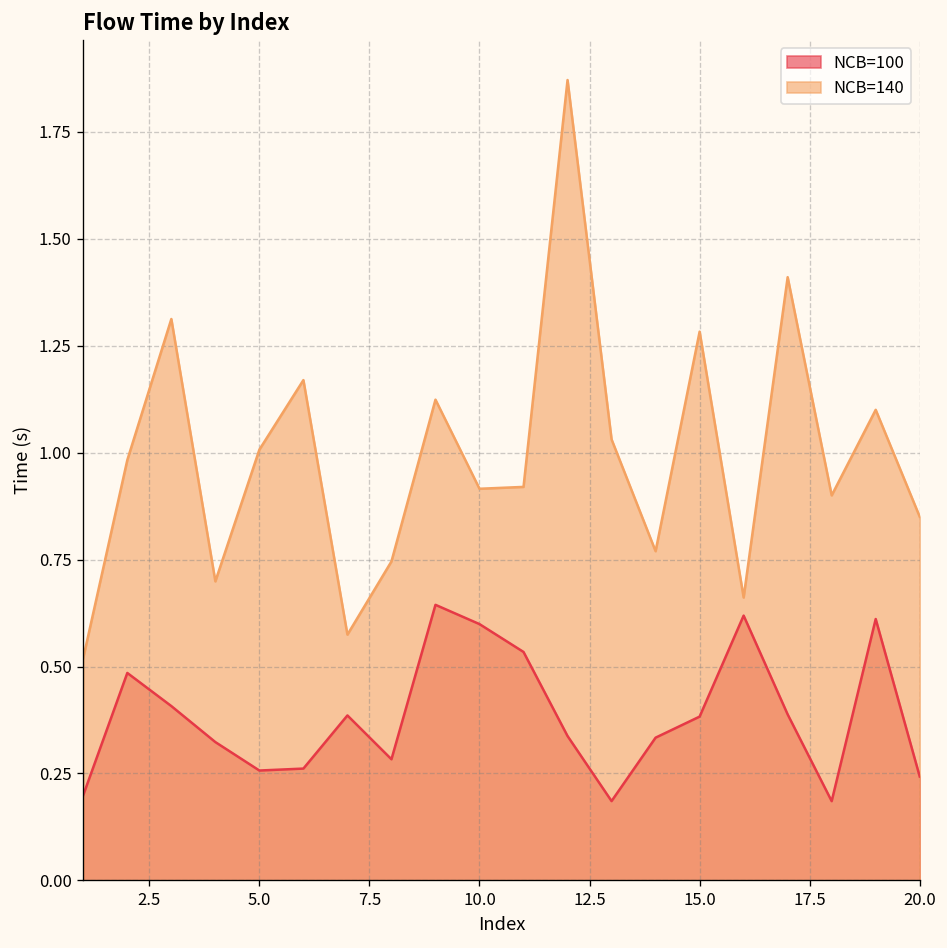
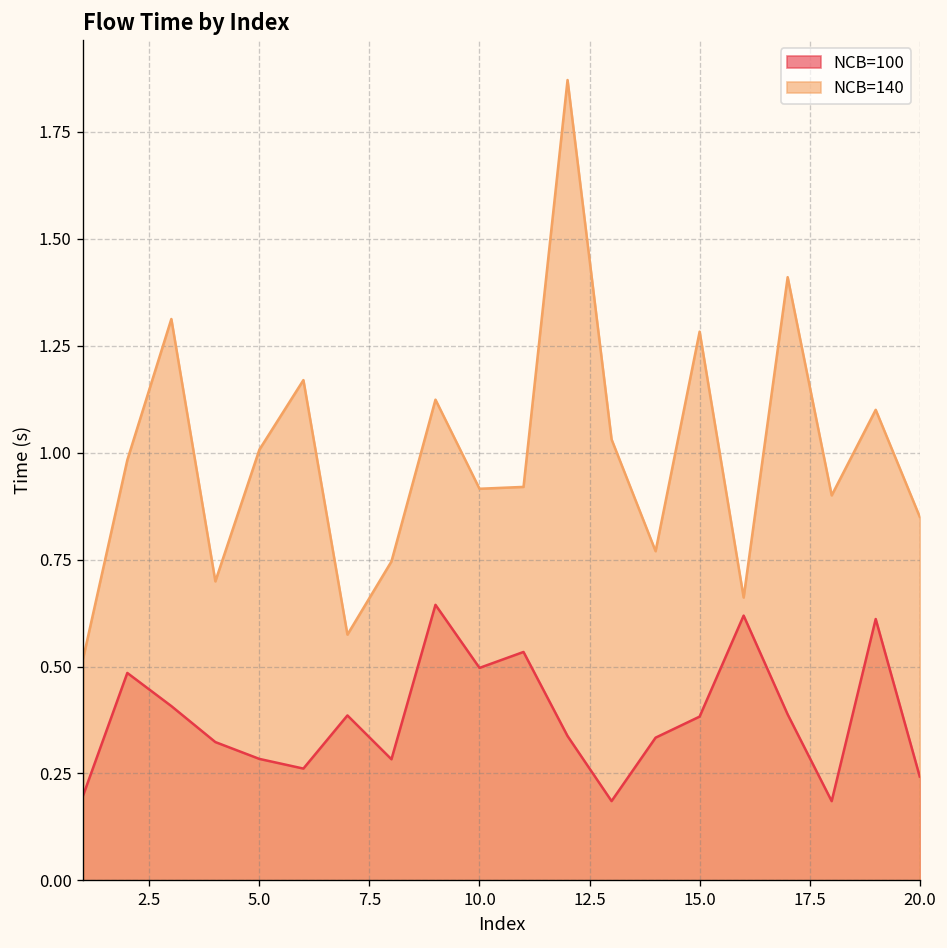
NCB=100, 5.0: 0.26 -> 0.28
NCB=100, 10.0: 0.60 -> 0.50
